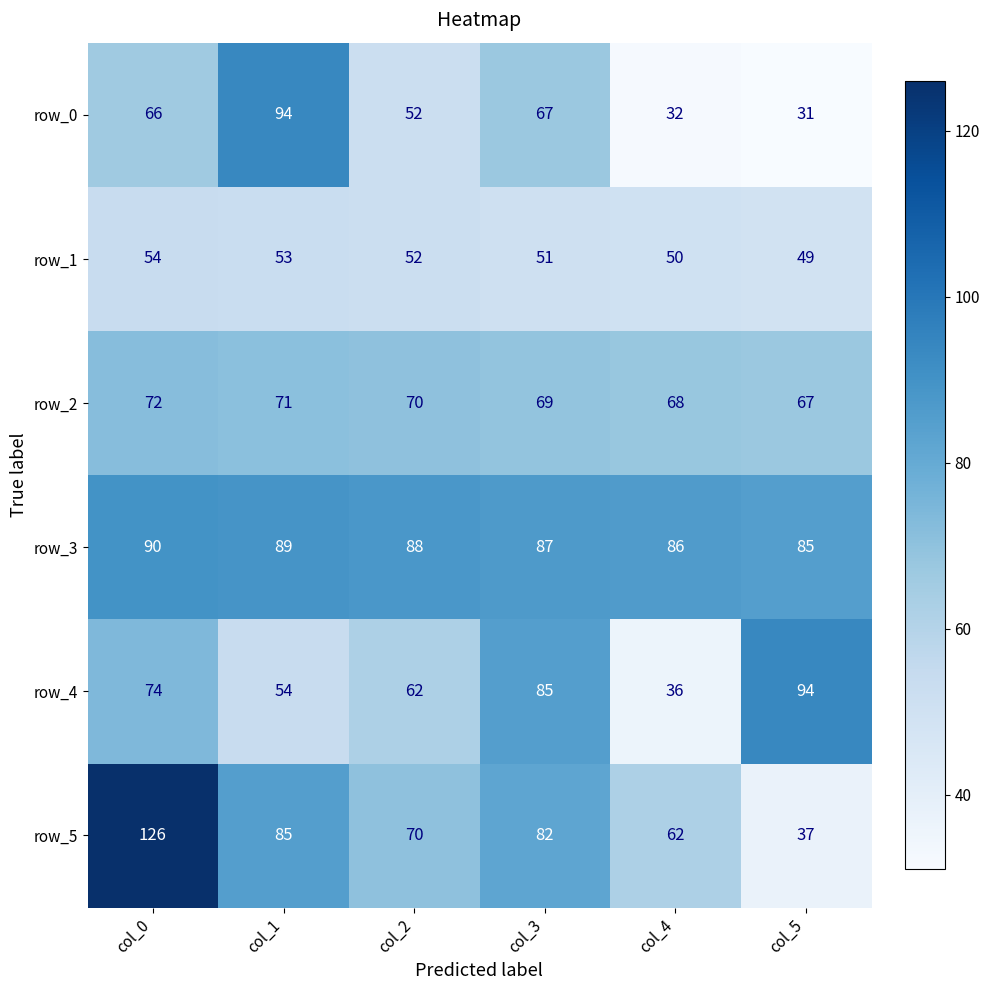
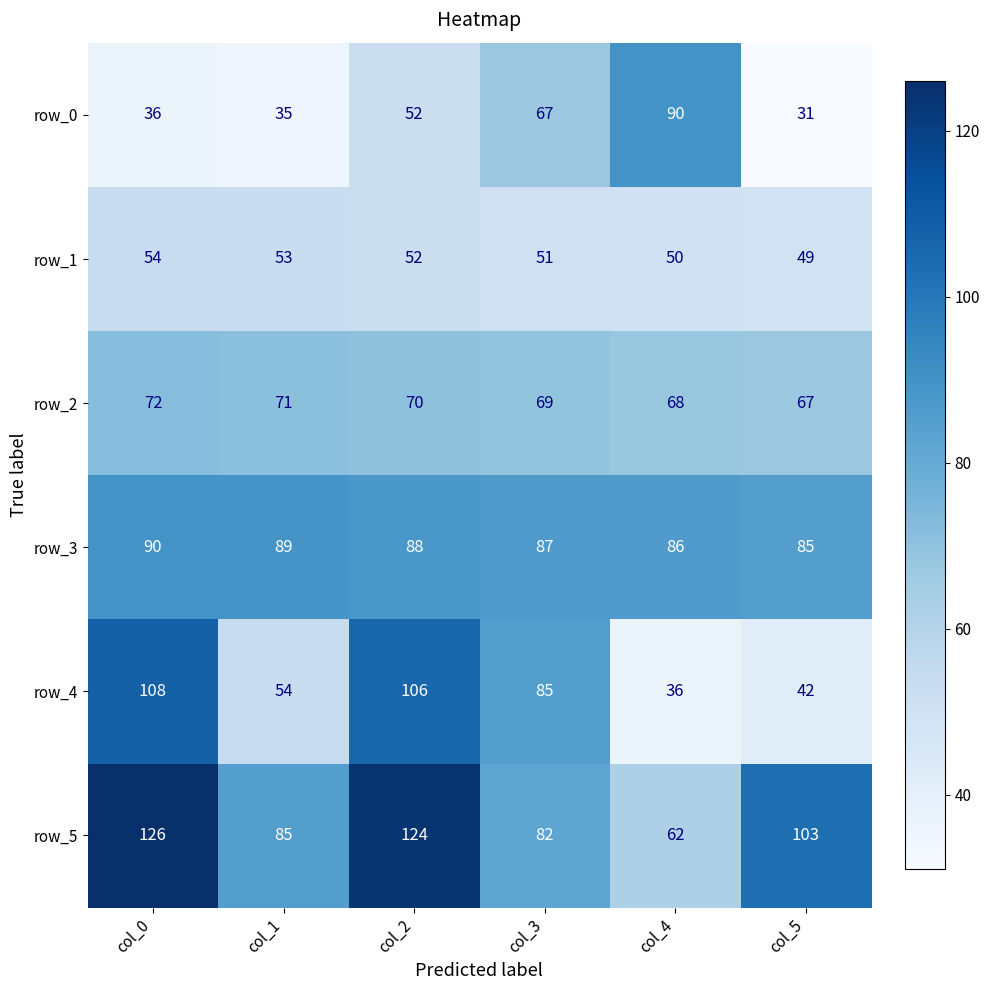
row_0, col_0: 66 -> 36
row_0, col_1: 94 -> 35
row_0, col_4: 32 -> 90
row_4, col_0: 74 -> 108
row_4, col_2: 62 -> 106
row_4, col_5: 94 -> 42
row_5, col_2: 70 -> 124
row_5, col_5: 37 -> 103
